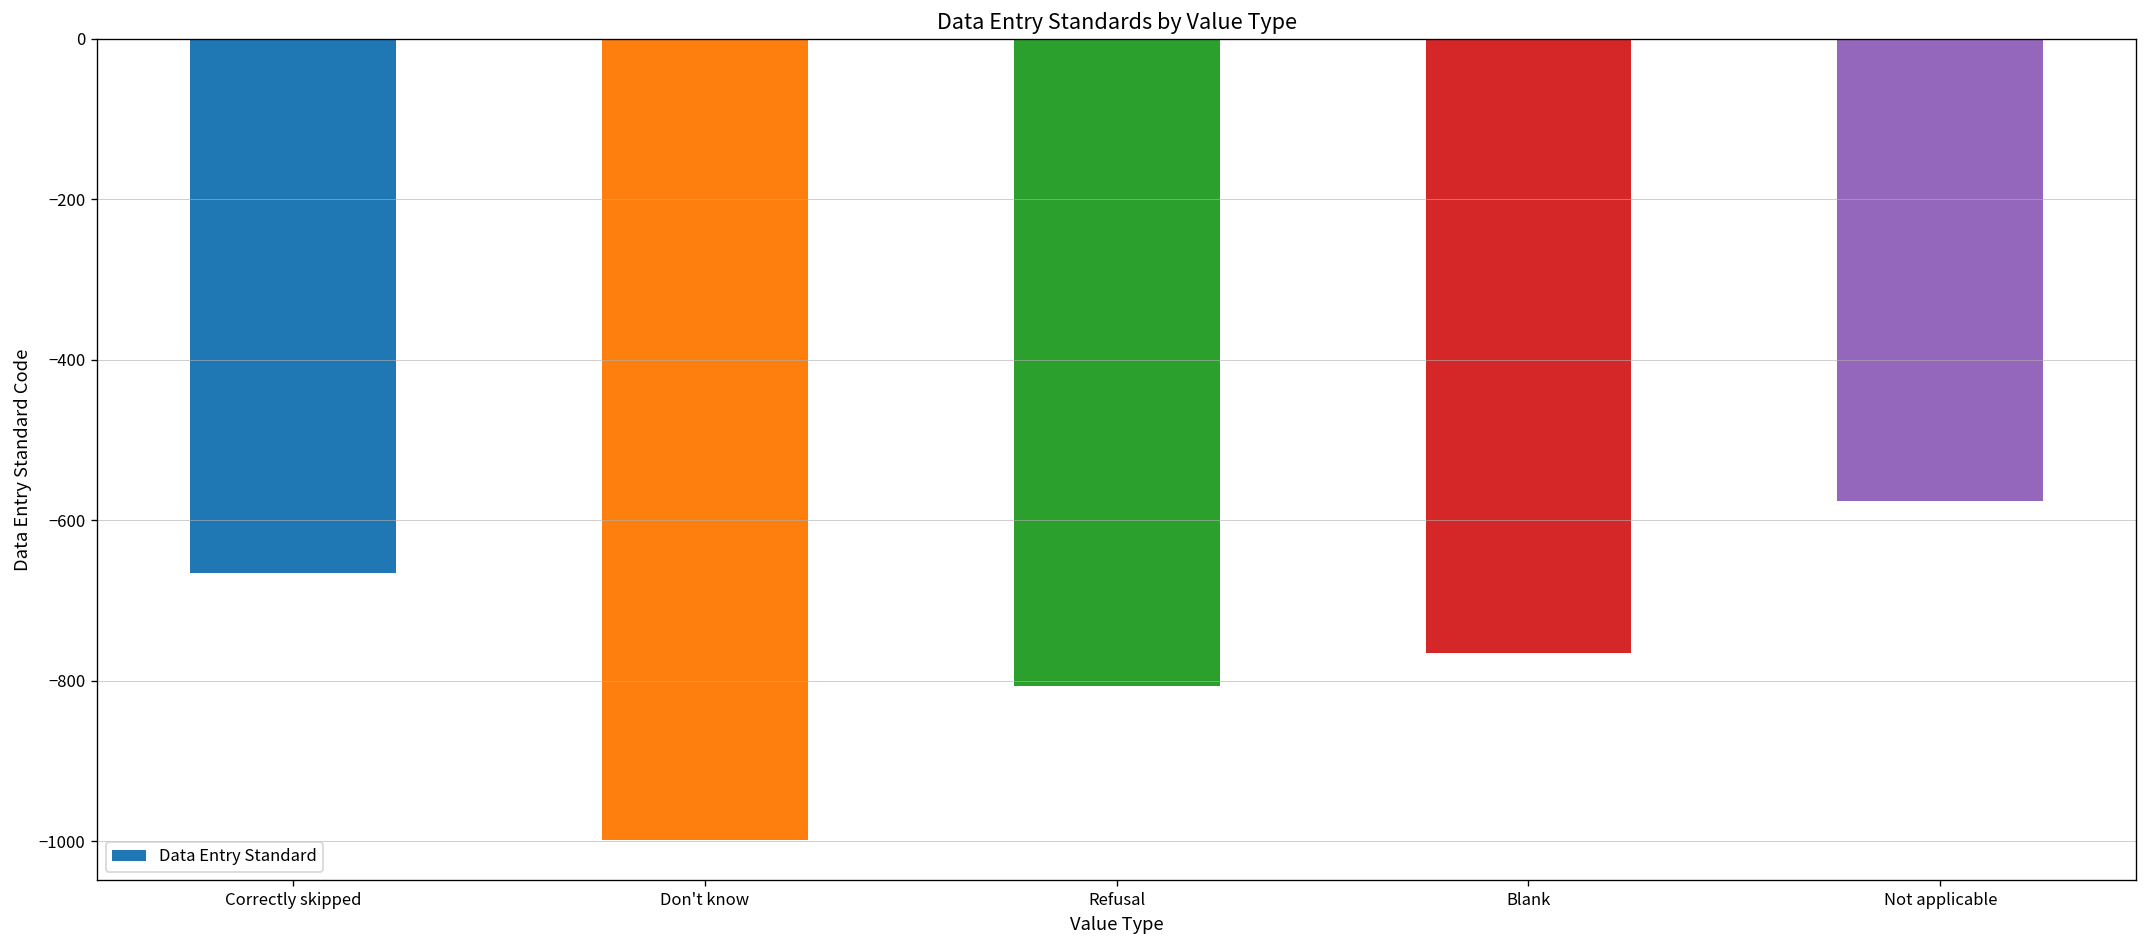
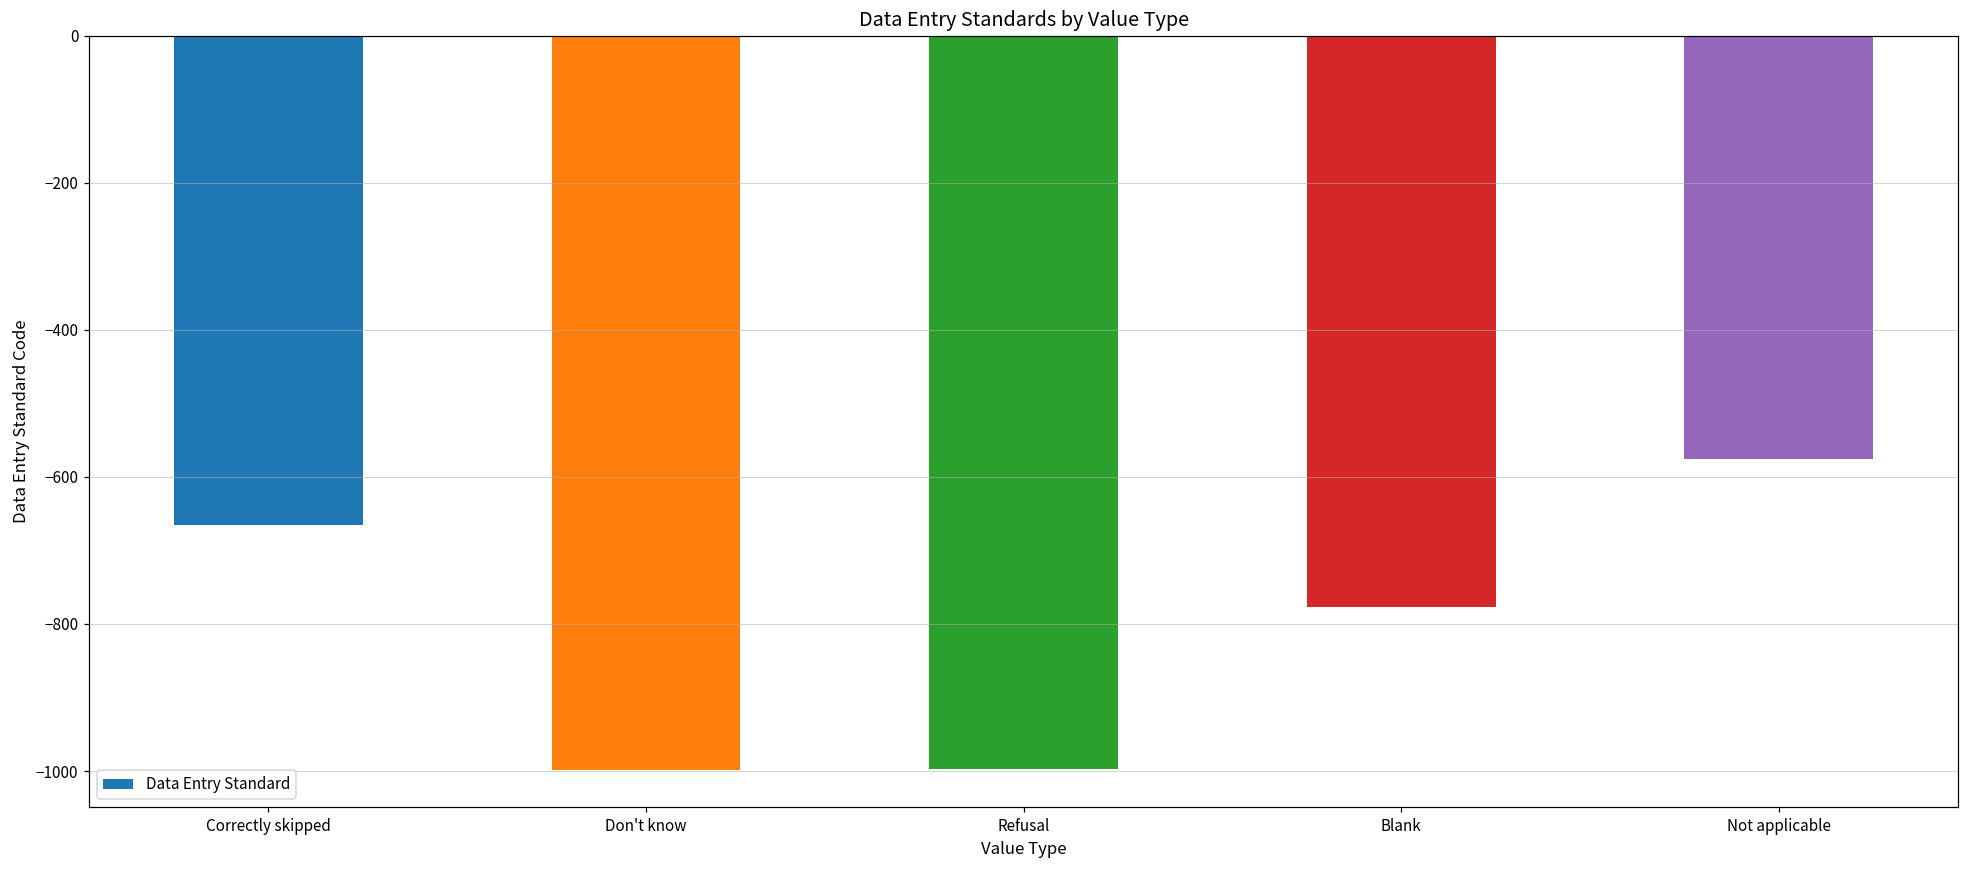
Refusal: -810 -> -1000
Blank: -770 -> -780
